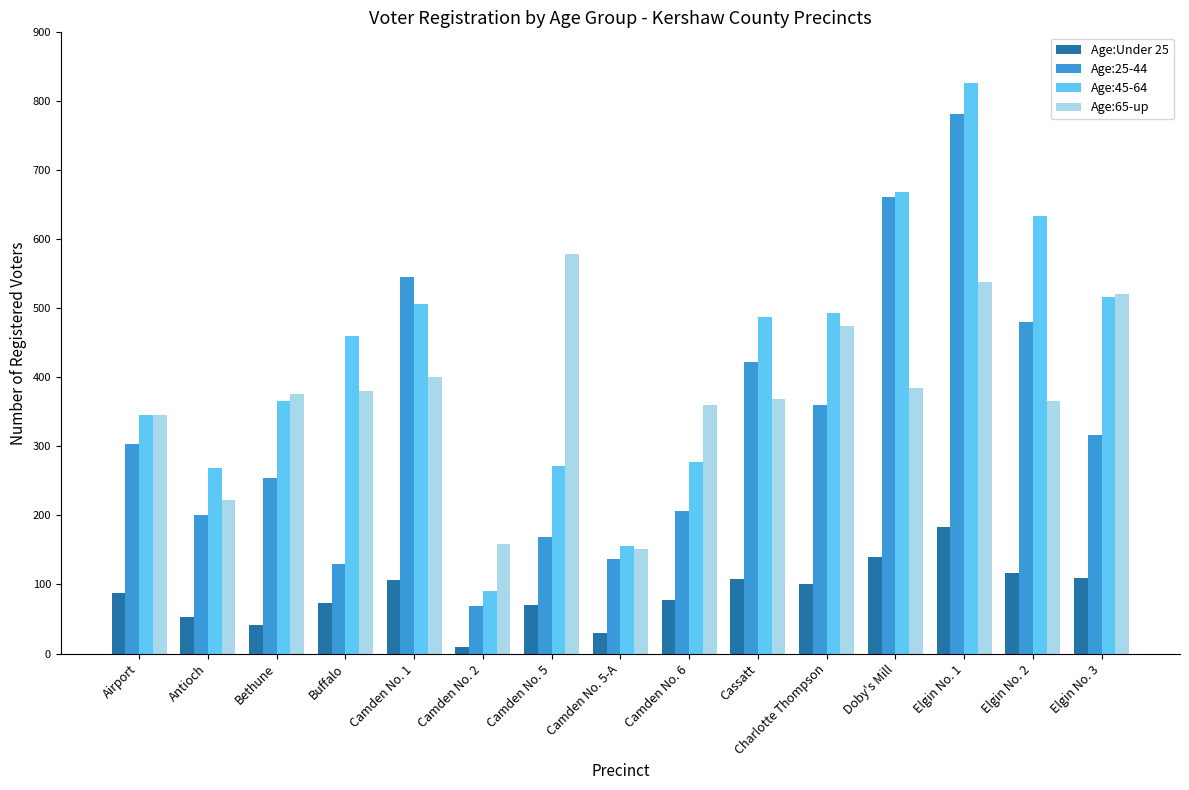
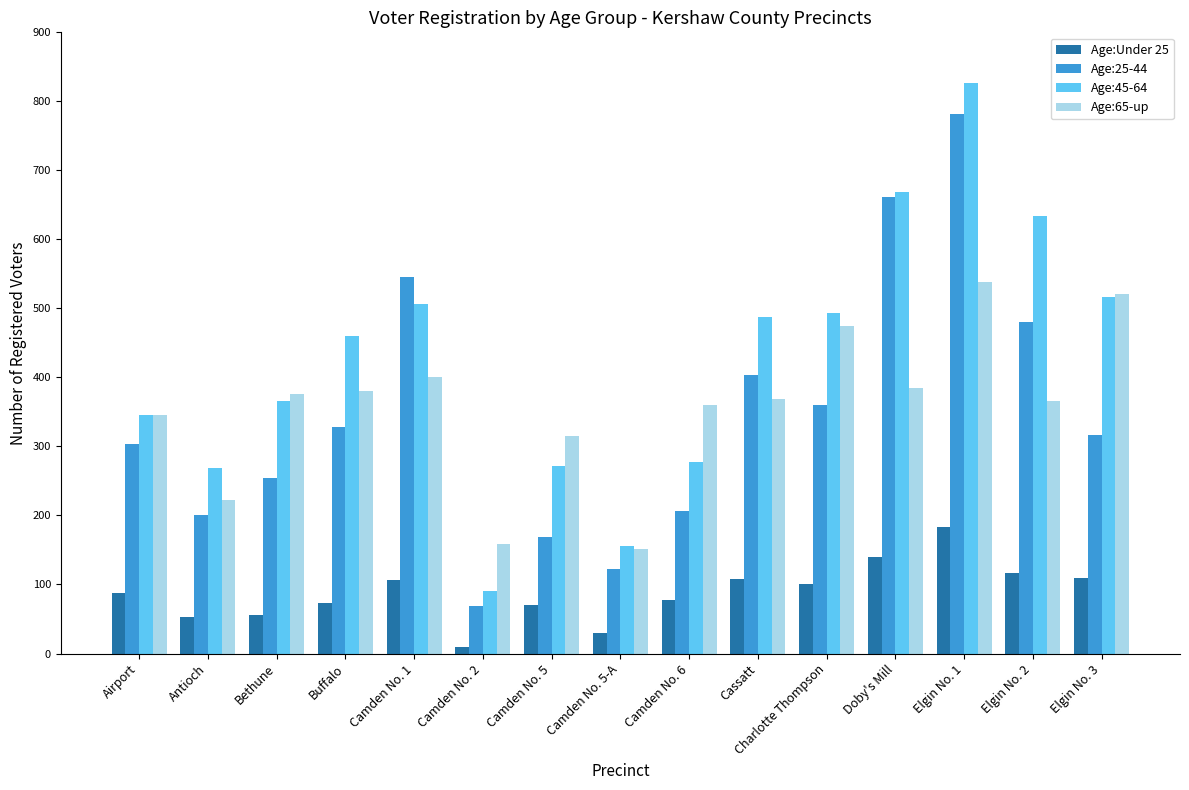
Age:Under 25, Bethune: 40 -> 60
Age:25-44, Buffalo: 130 -> 330
Age:65-up, Camden No. 5: 580 -> 320
Age:25-44, Camden No. 5-A: 140 -> 120
Age:25-44, Cassatt: 420 -> 400
